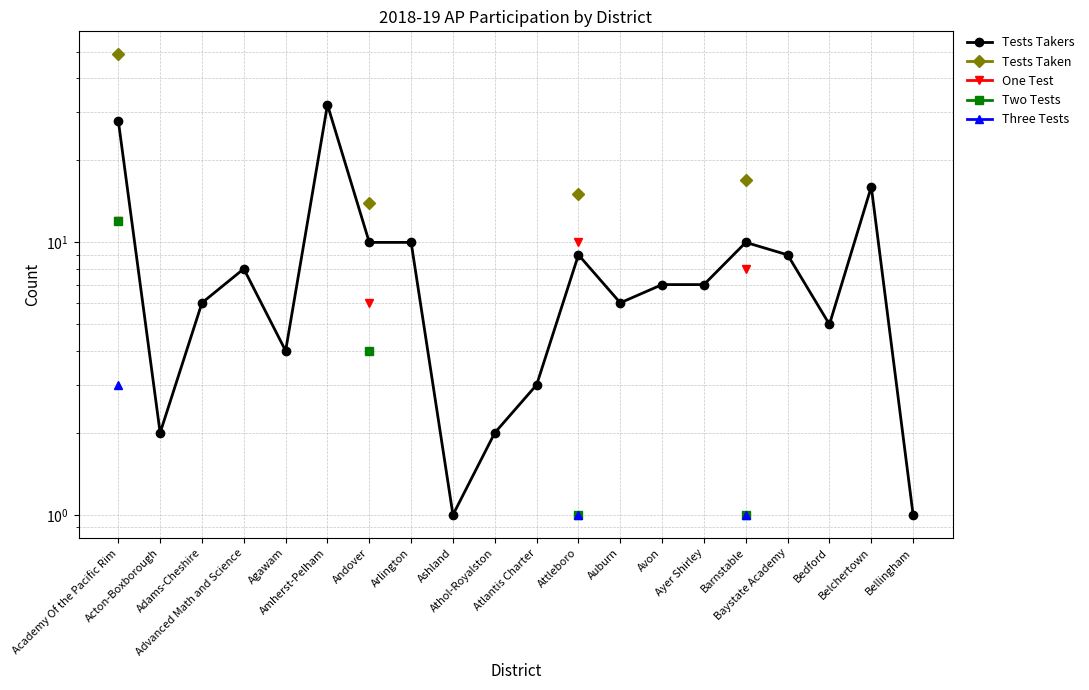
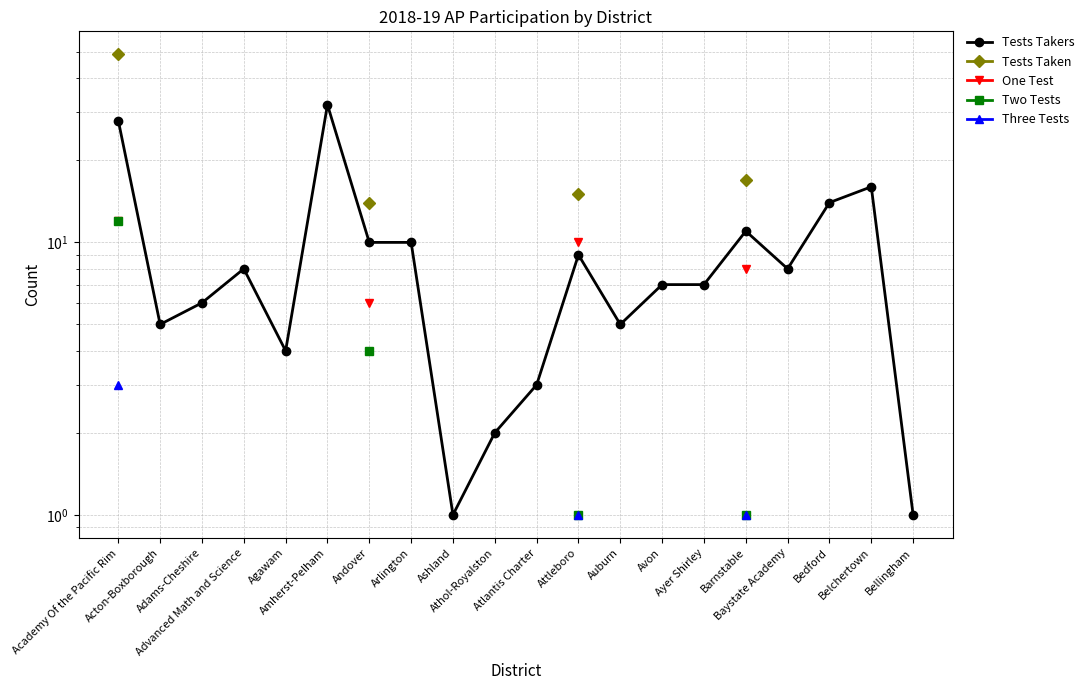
Tests Takers, Acton-Boxborough: 2 -> 5
Tests Takers, Auburn: 6 -> 5
Tests Takers, Barnstable: 10 -> 11
Tests Takers, Baystate Academy: 9 -> 8
Tests Takers, Bedford: 5 -> 14
